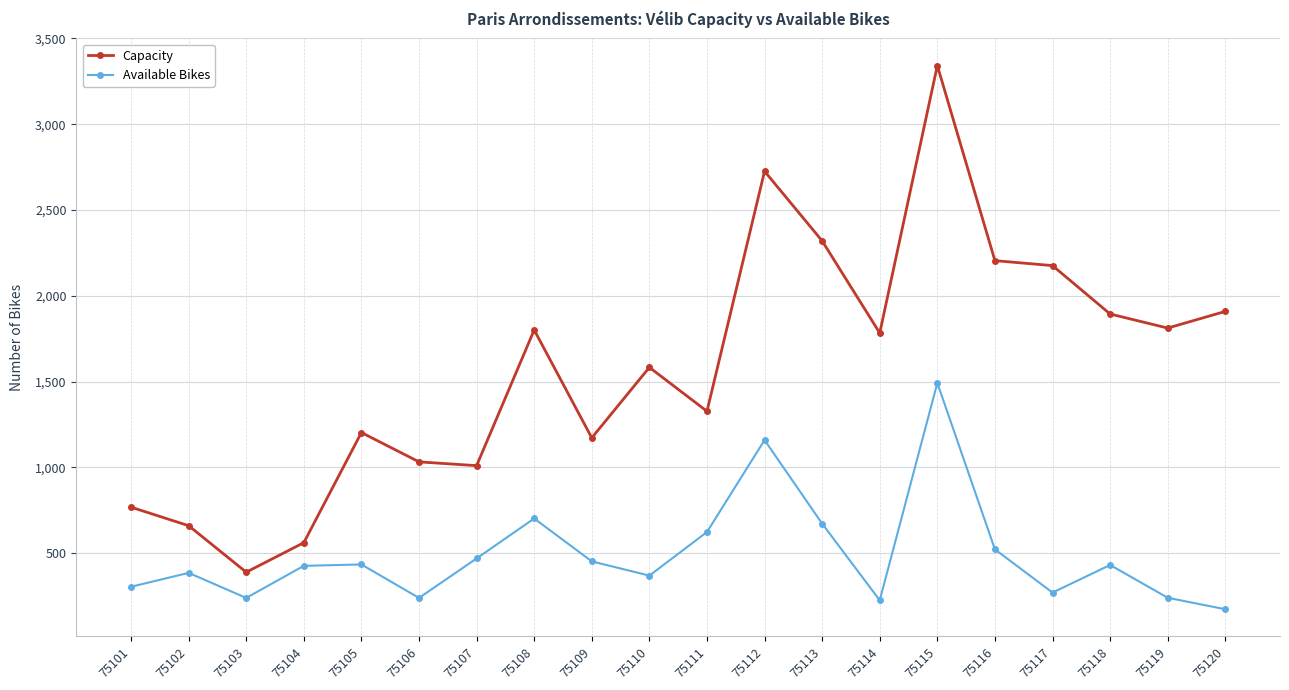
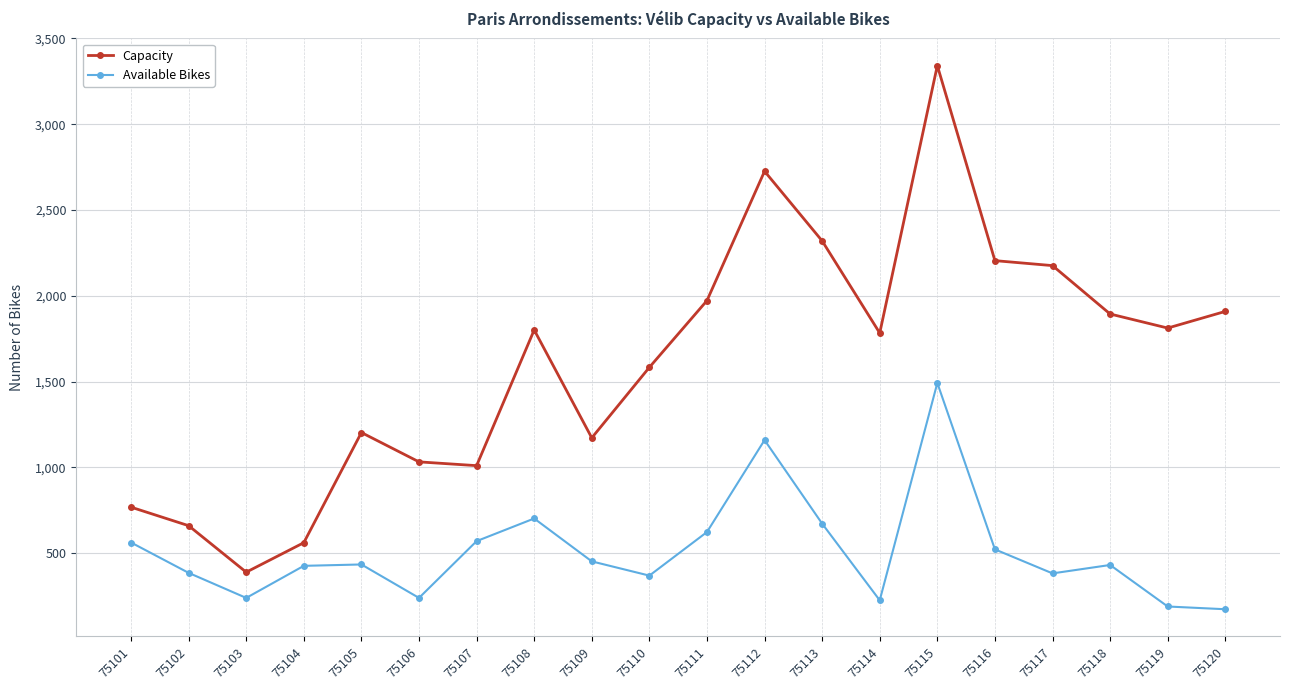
Available Bikes, 75101: 300 -> 560
Available Bikes, 75107: 470 -> 570
Capacity, 75111: 1,330 -> 1,970
Available Bikes, 75117: 270 -> 380
Available Bikes, 75119: 240 -> 190
